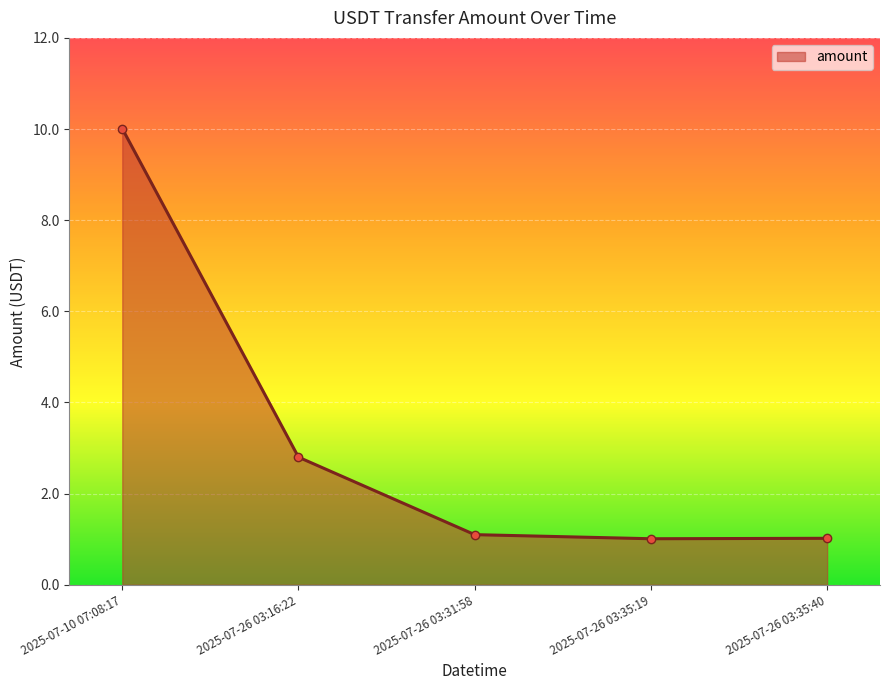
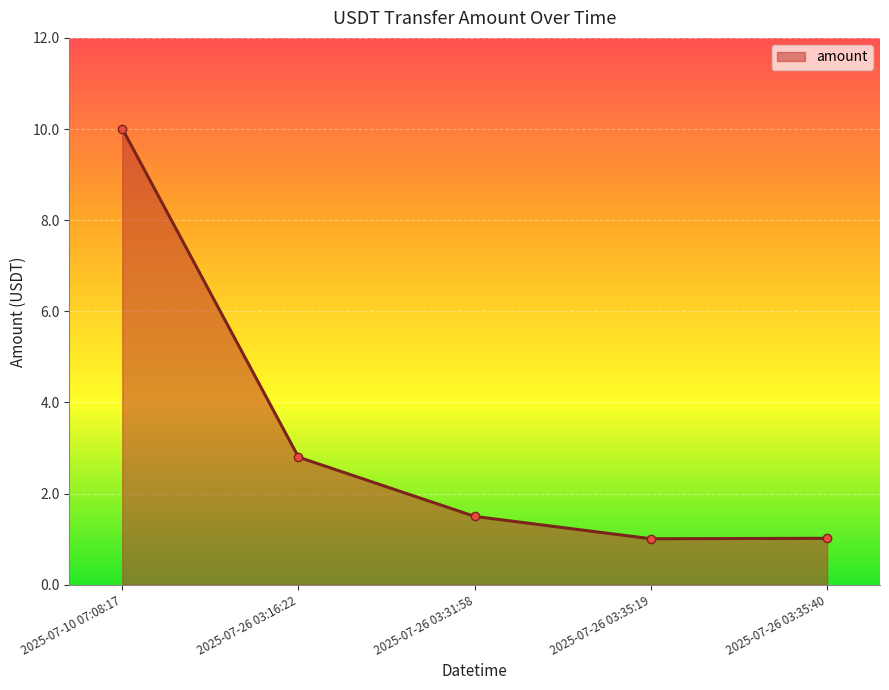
2025-07-26 03:31:58: 1.1 -> 1.5
